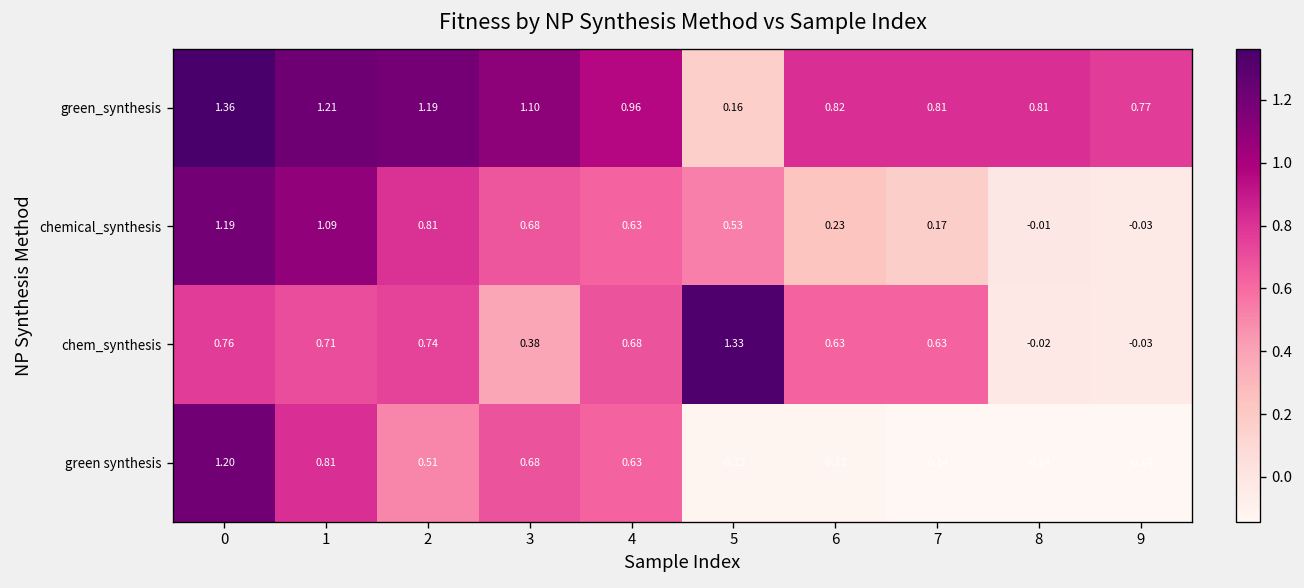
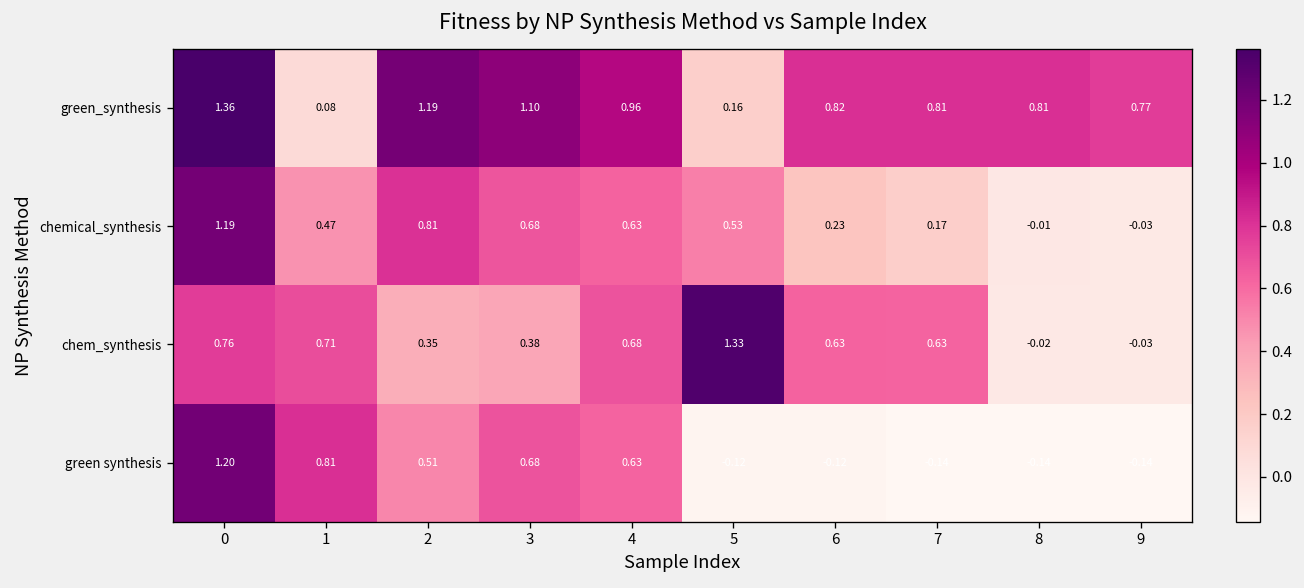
green_synthesis, 1: 1.21 -> 0.08
chemical_synthesis, 1: 1.09 -> 0.47
chem_synthesis, 2: 0.74 -> 0.35
